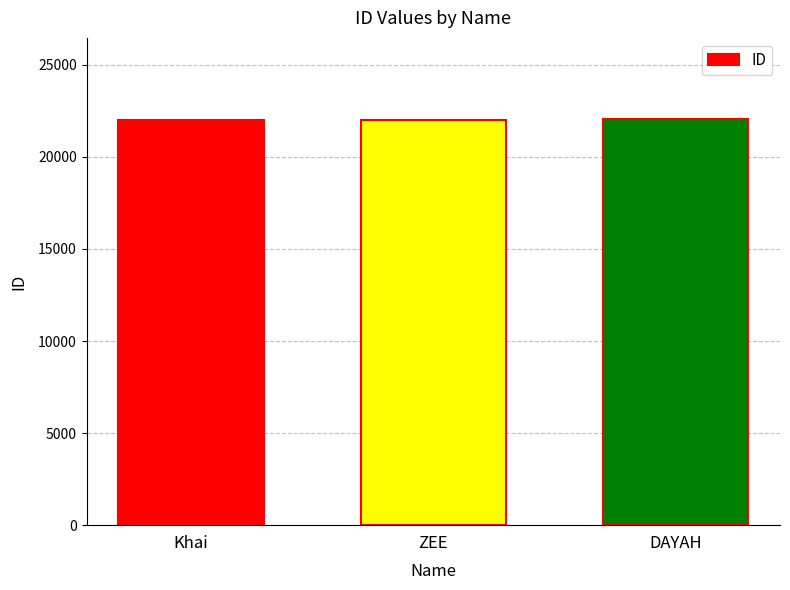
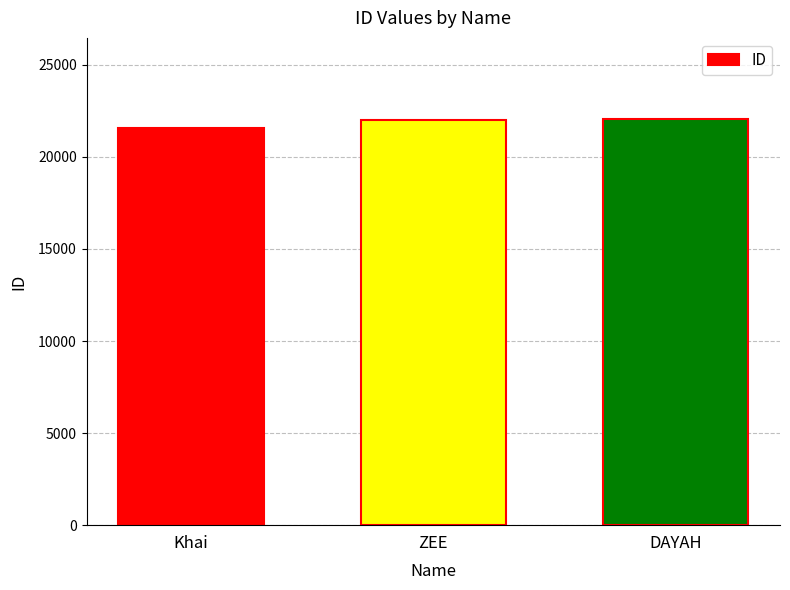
Khai: 22000 -> 21600
